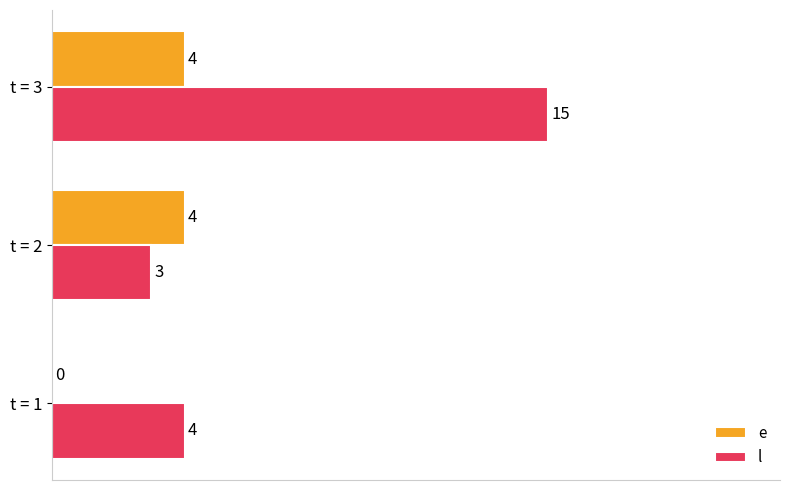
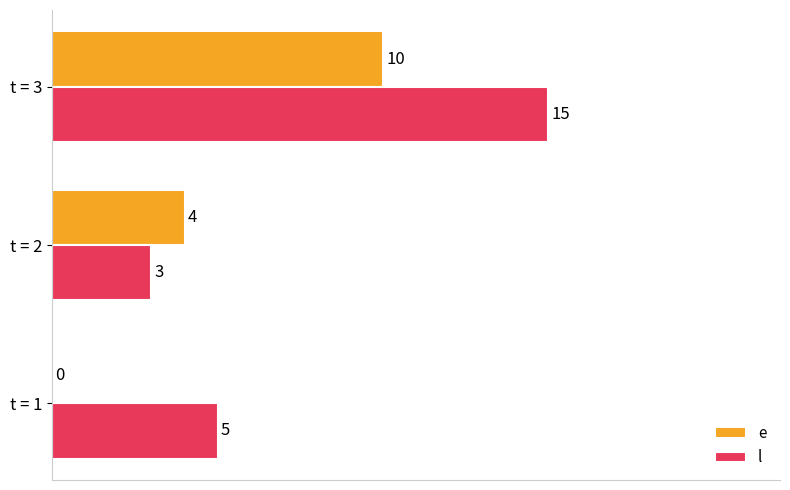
e, t = 3: 4 -> 10
l, t = 1: 4 -> 5
